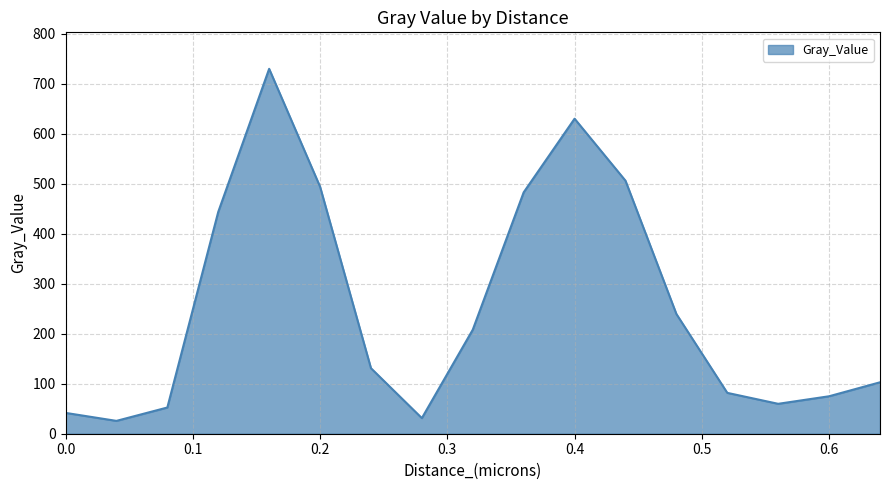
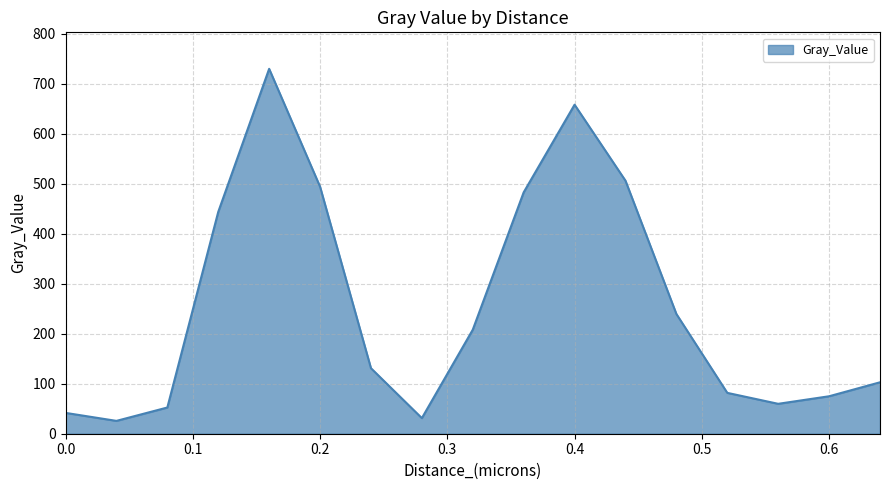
0.4: 630 -> 660
